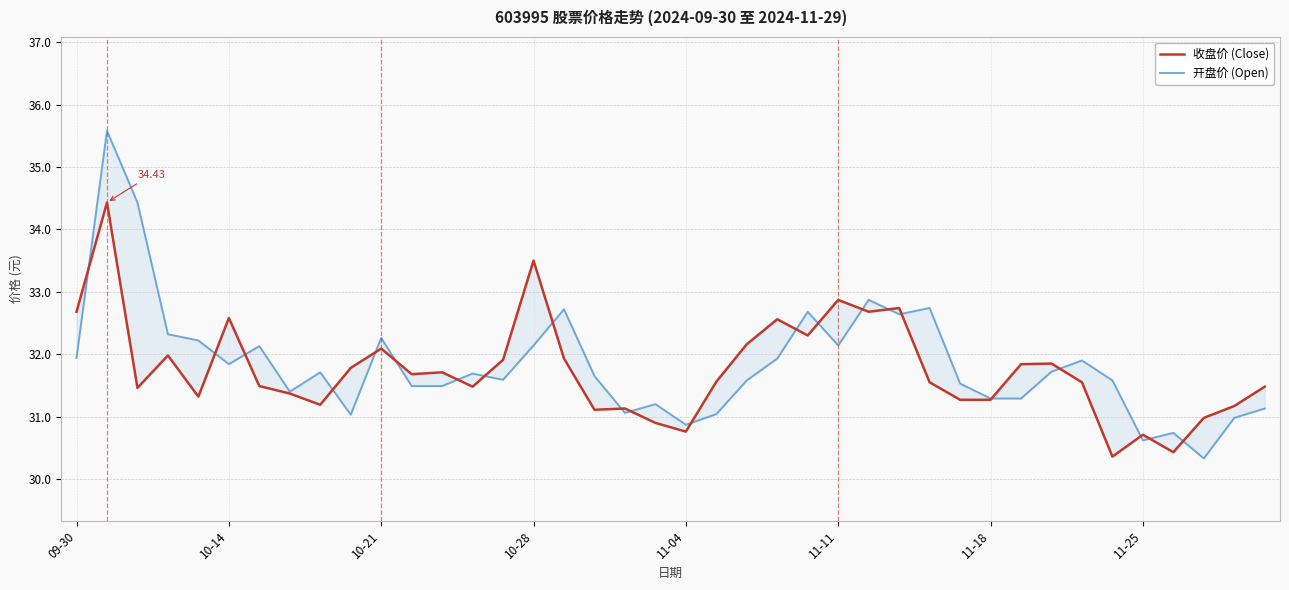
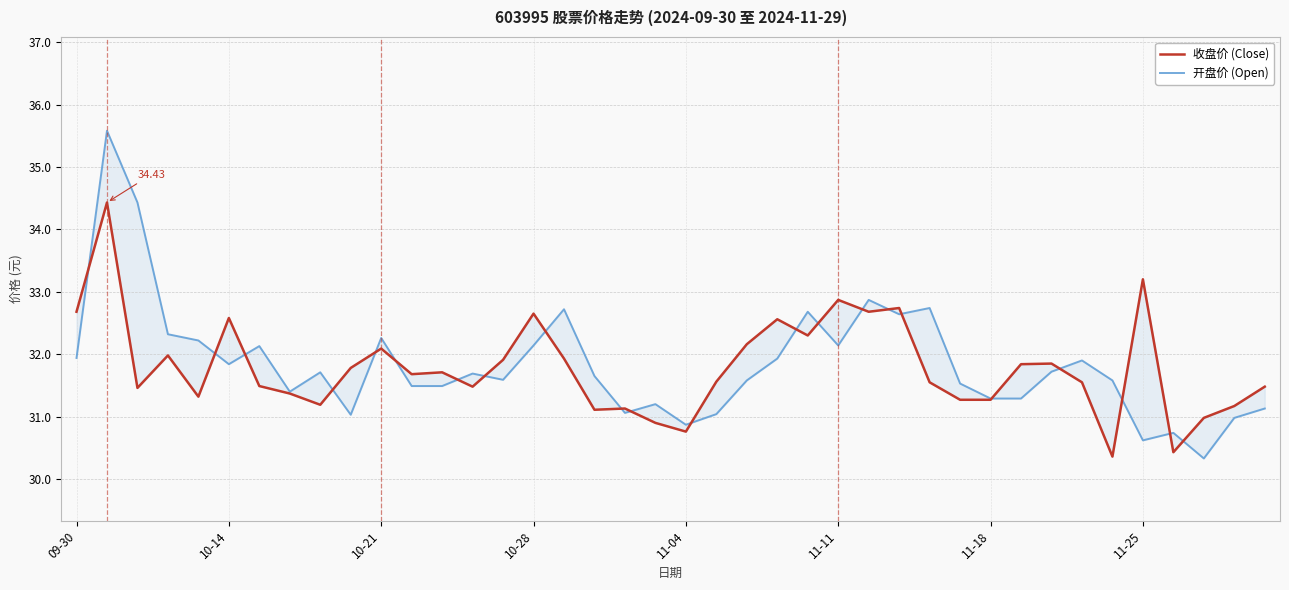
收盘价 (Close), 10-28: 33.5 -> 32.7
收盘价 (Close), 11-25: 30.7 -> 33.2
